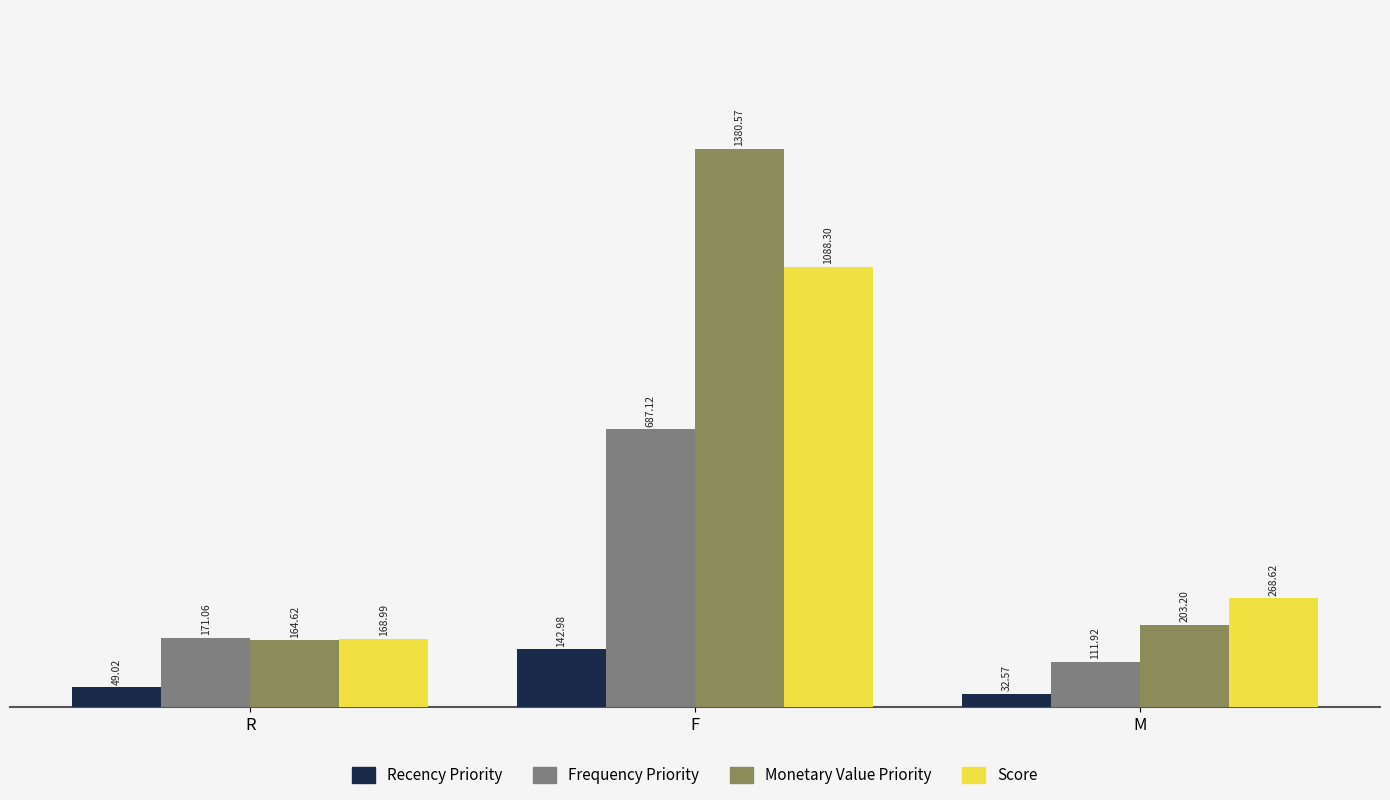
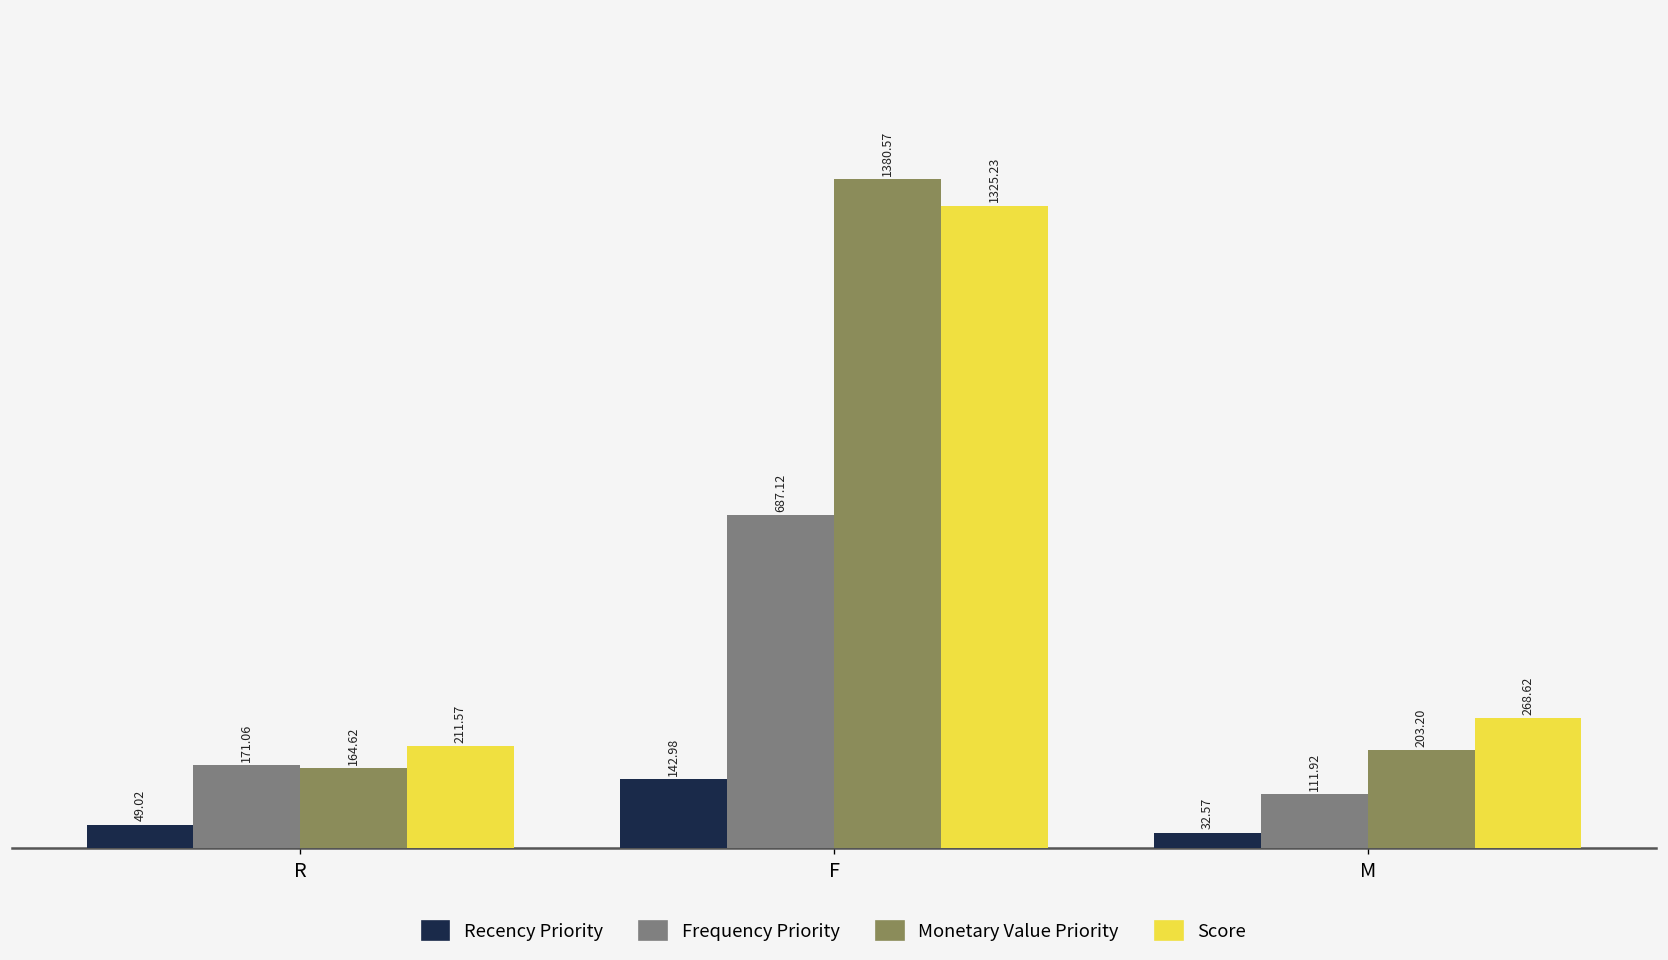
Score, R: 168.99 -> 211.57
Score, F: 1088.30 -> 1325.23
